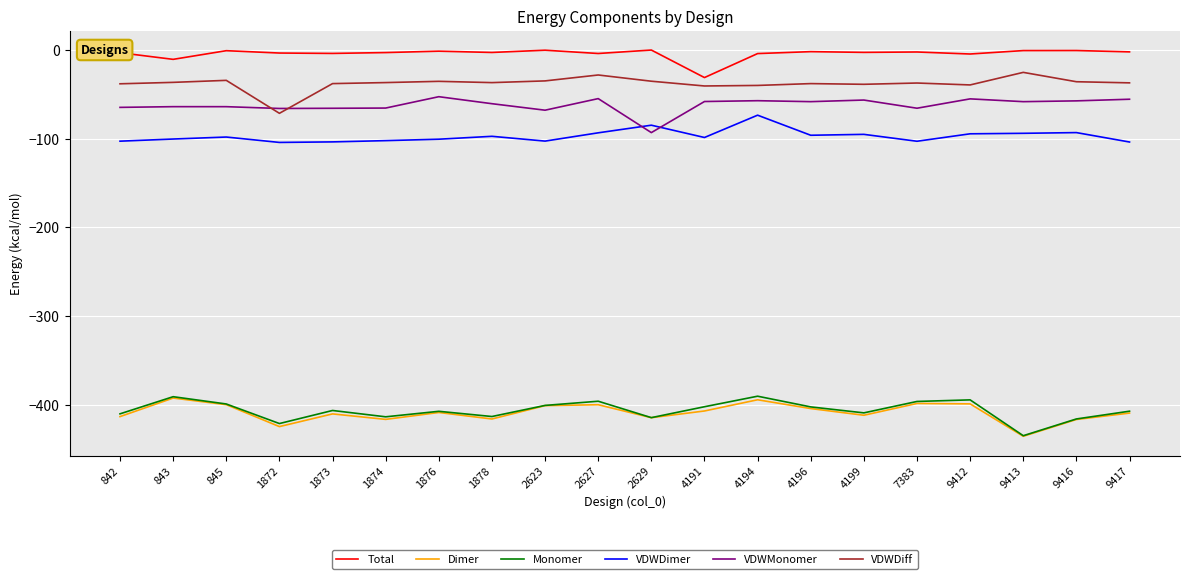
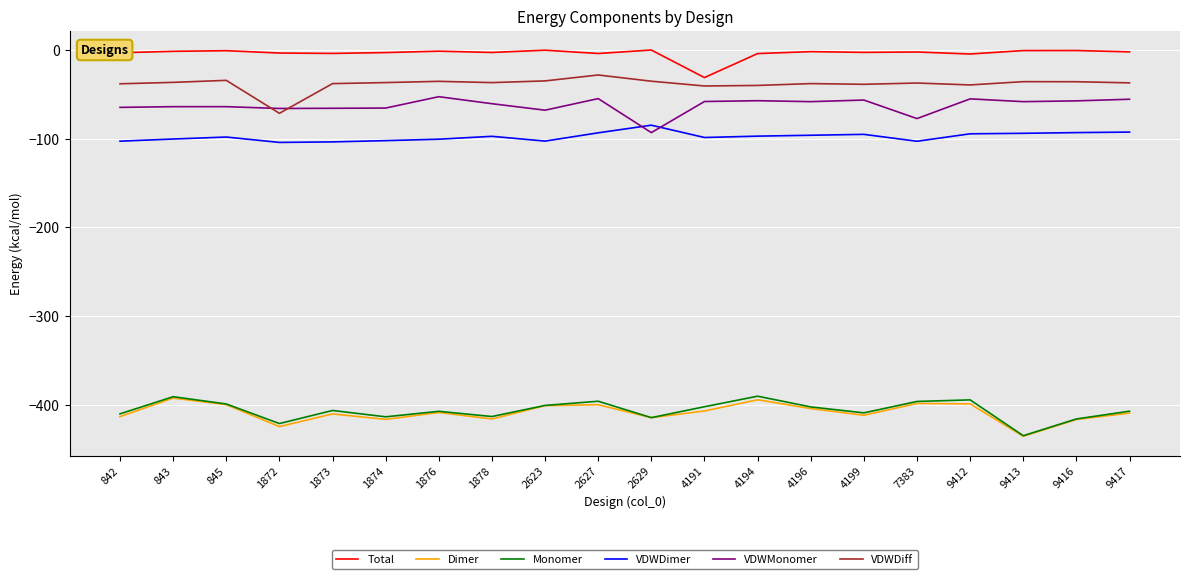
Total, 843: -10 -> 0
VDWDimer, 4194: -70 -> -100
VDWMonomer, 7383: -70 -> -80
VDWDiff, 9413: -30 -> -40
VDWDimer, 9417: -100 -> -90
